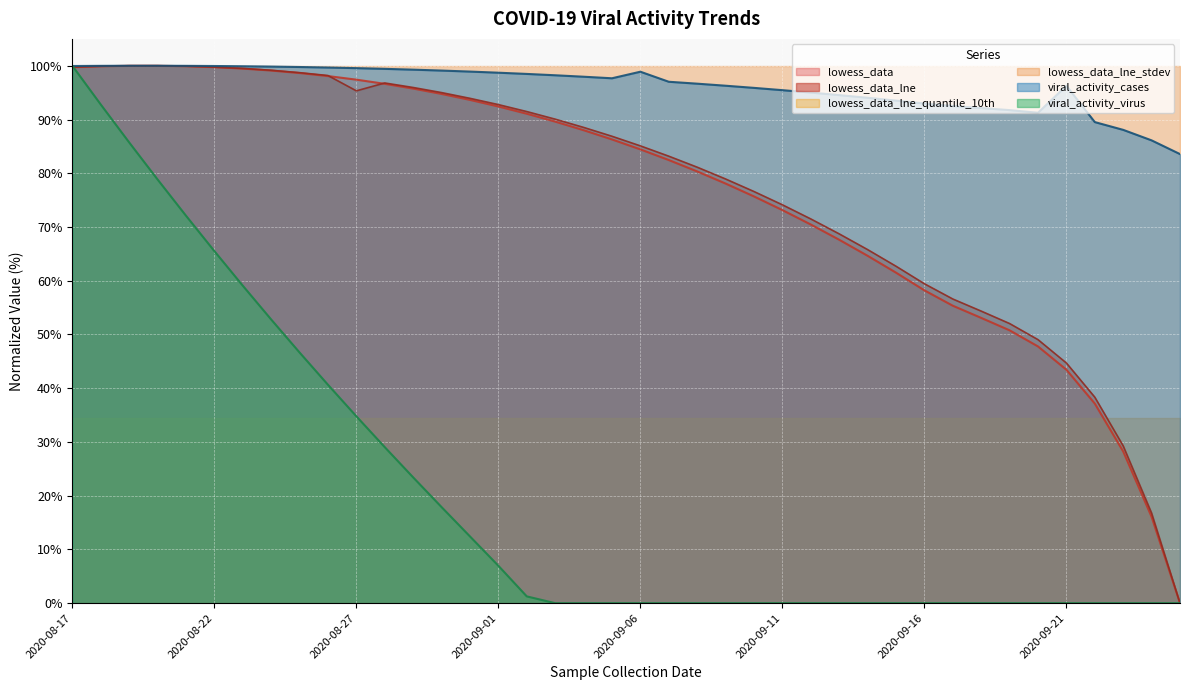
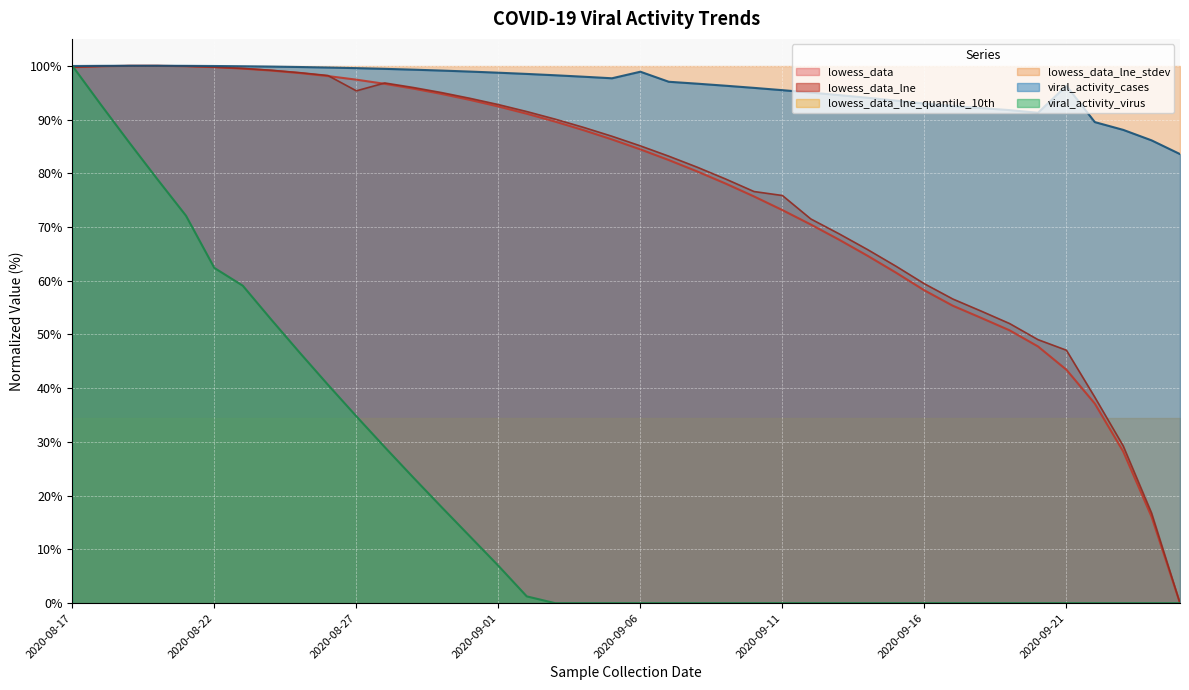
viral_activity_virus, 2020-08-22: 66% -> 62%
lowess_data_lne, 2020-09-11: 74% -> 76%
lowess_data_lne, 2020-09-21: 45% -> 47%
